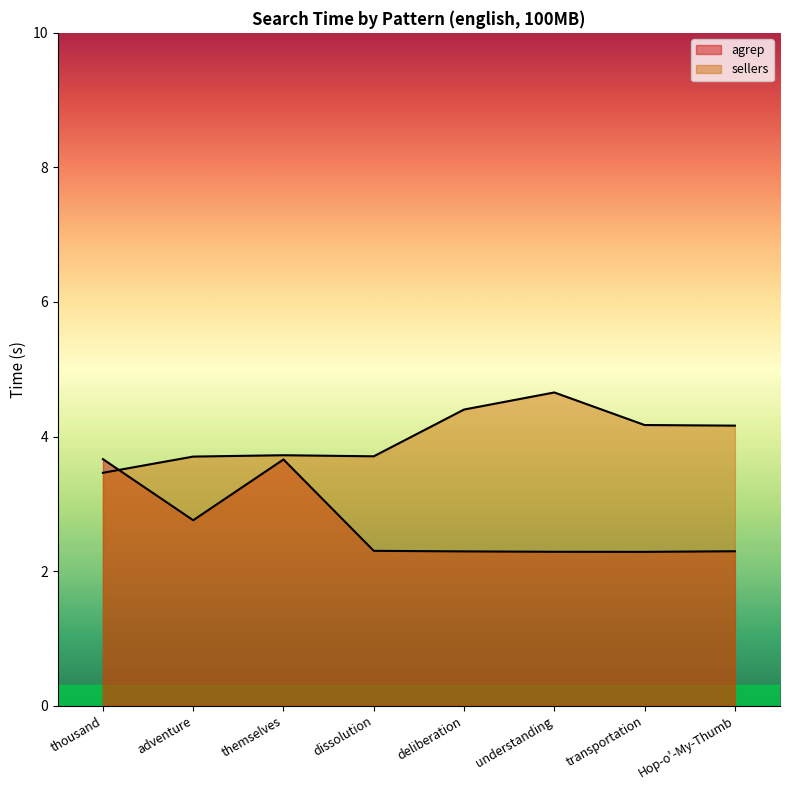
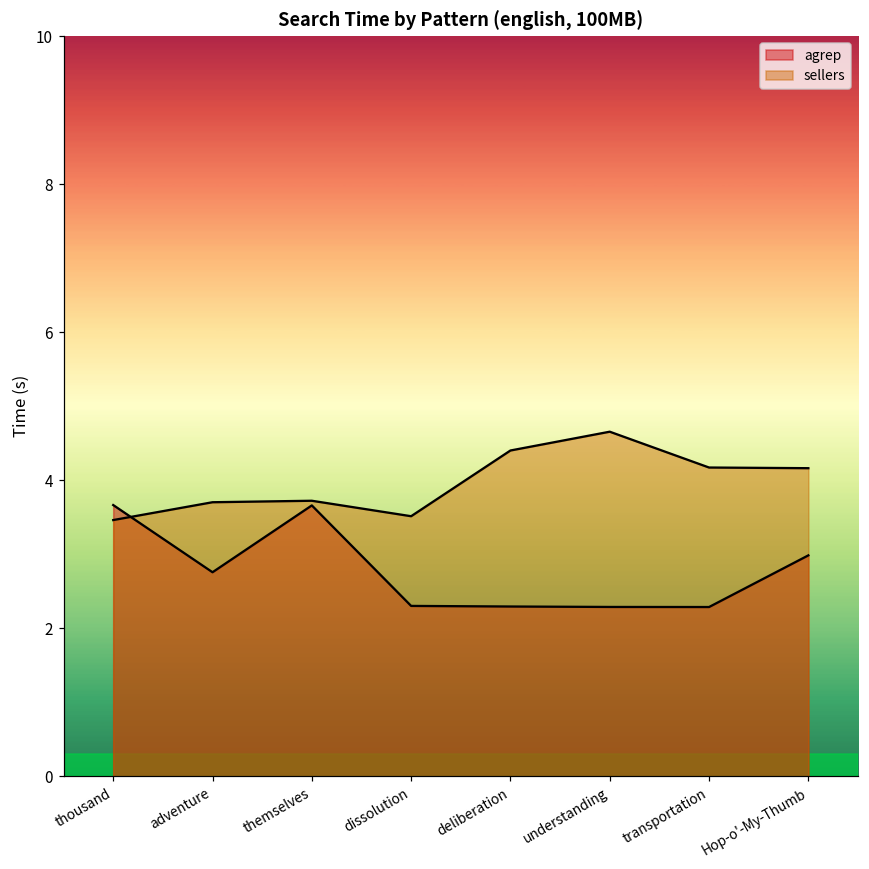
sellers, dissolution: 3.7 -> 3.5
agrep, Hop-o'-My-Thumb: 2.3 -> 3.0
